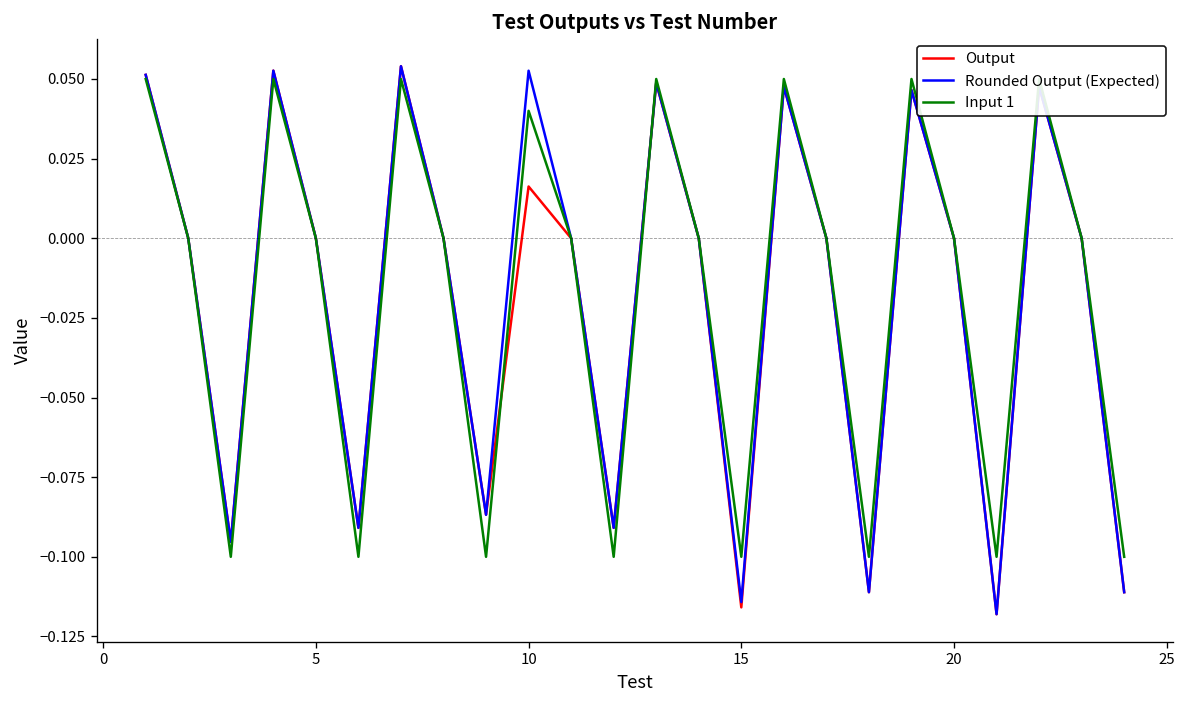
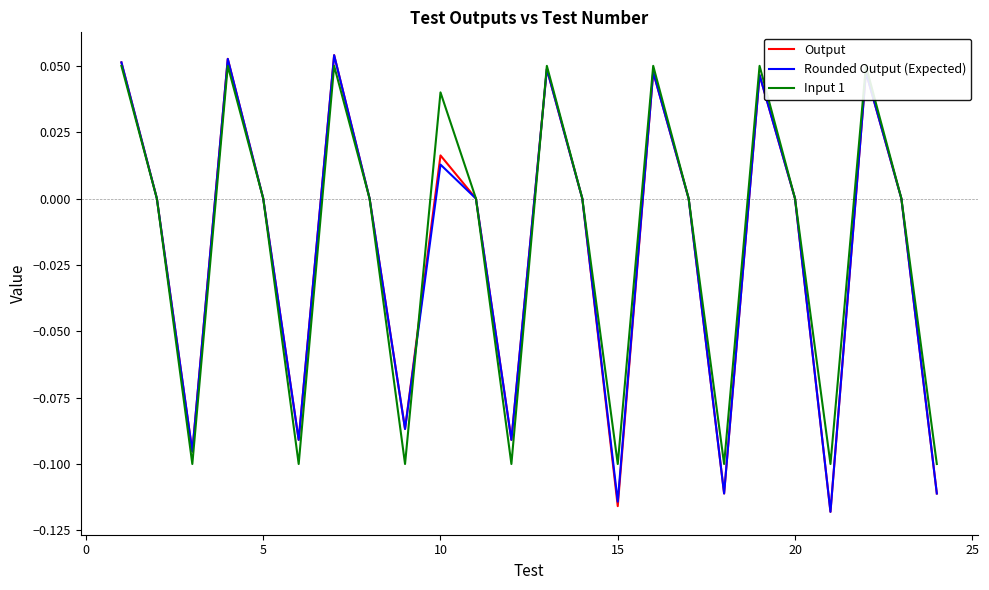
Rounded Output (Expected), 10: 0.053 -> 0.013
